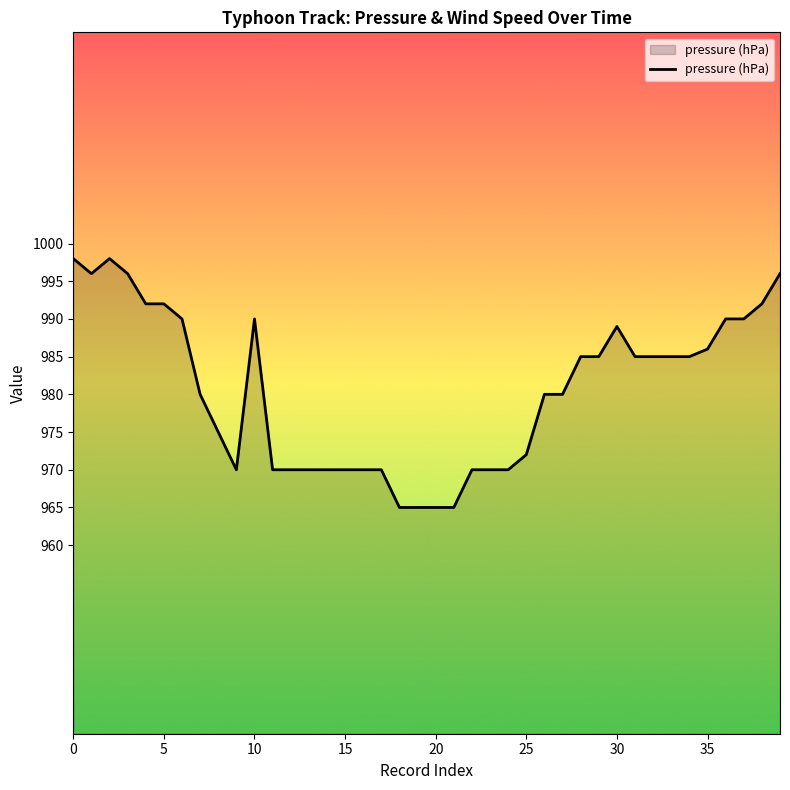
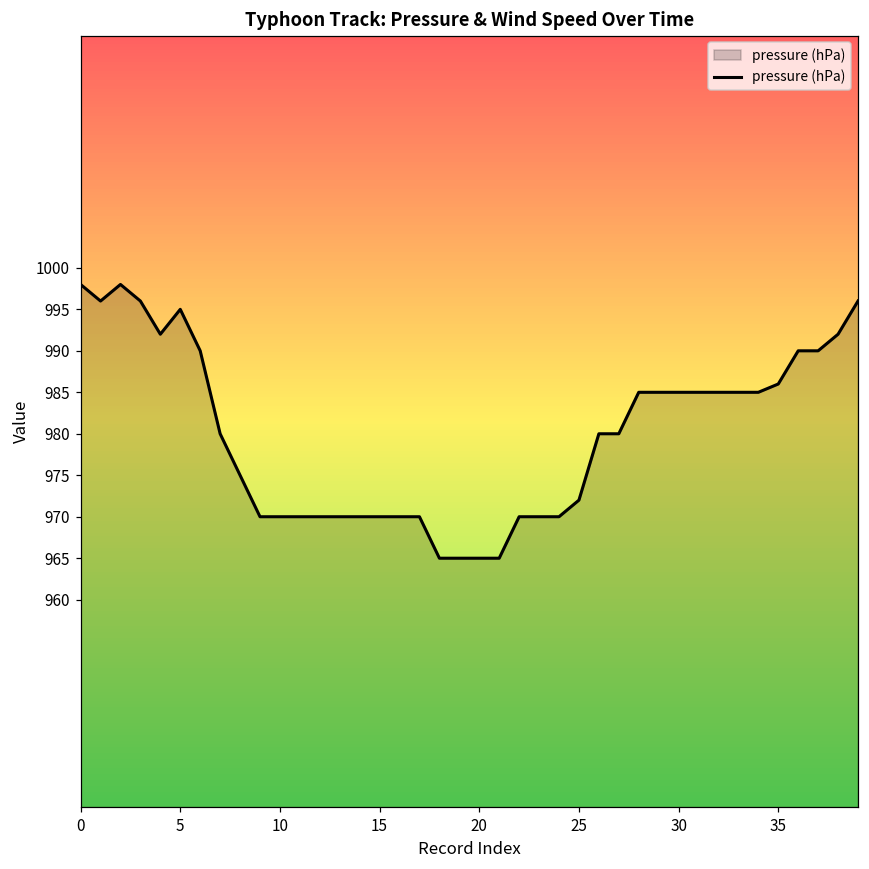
5: 992 -> 995
10: 990 -> 970
30: 989 -> 985
